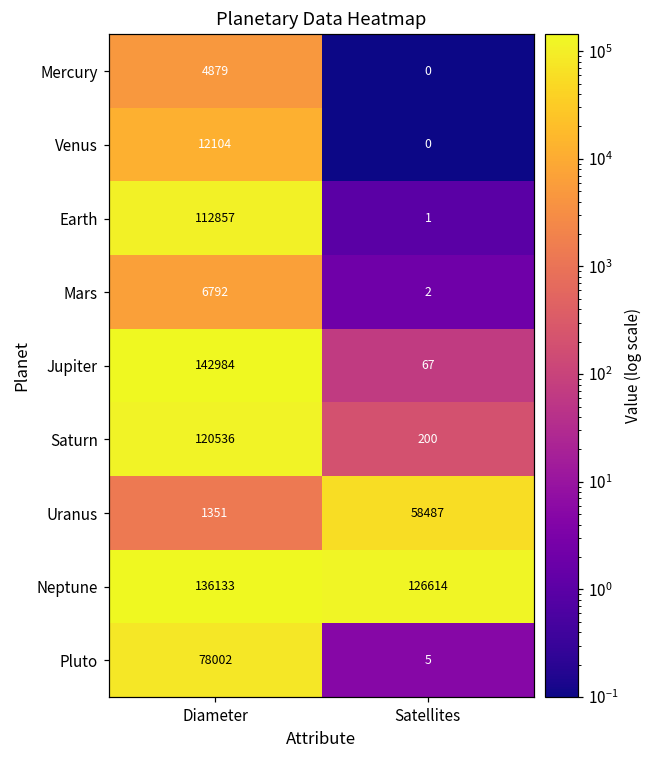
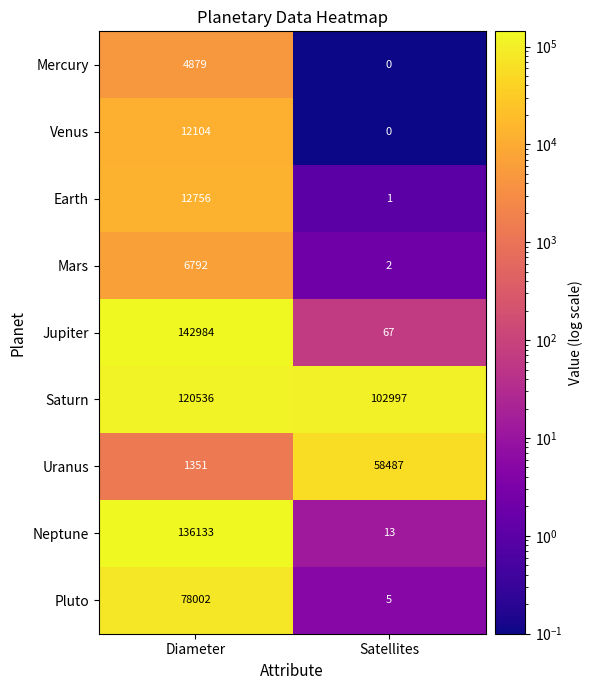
Earth, Diameter: 112857 -> 12756
Saturn, Satellites: 200 -> 102997
Neptune, Satellites: 126614 -> 13
